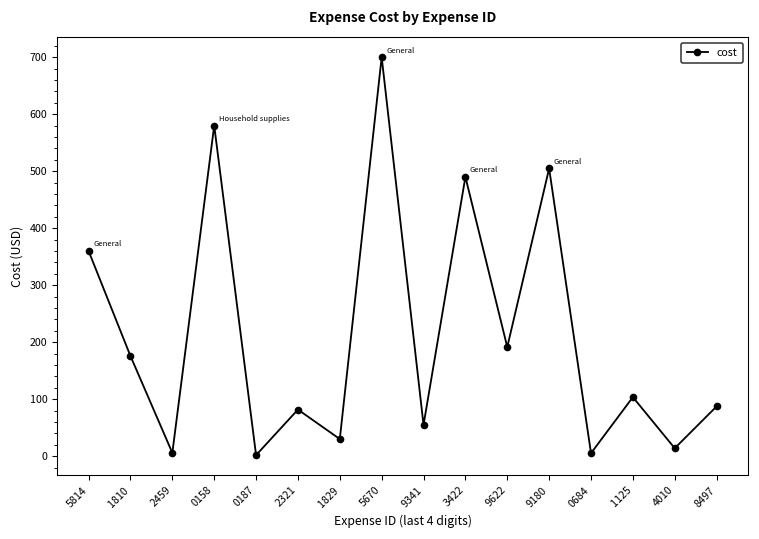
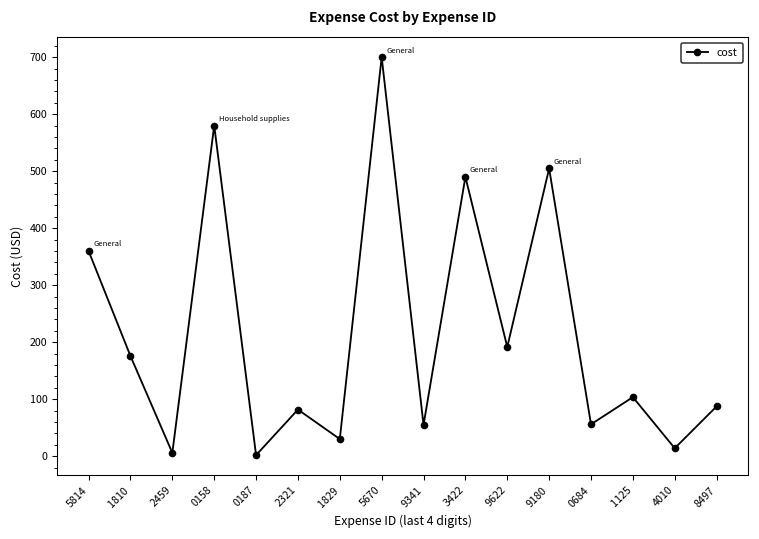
0684: 10 -> 60
